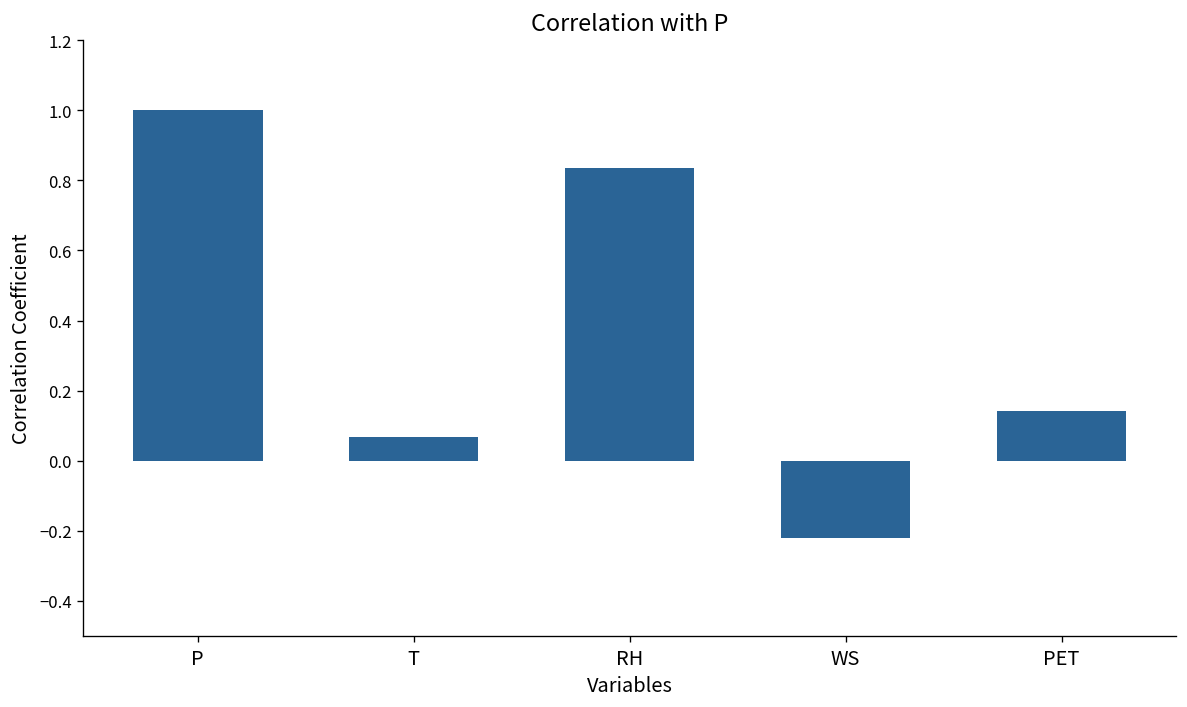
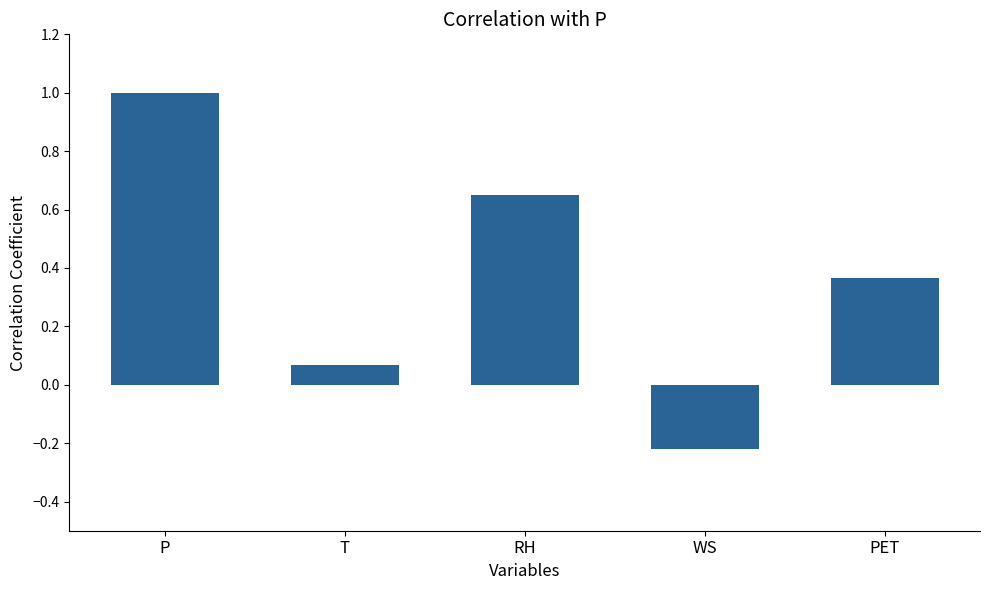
RH: 0.83 -> 0.65
PET: 0.14 -> 0.37
